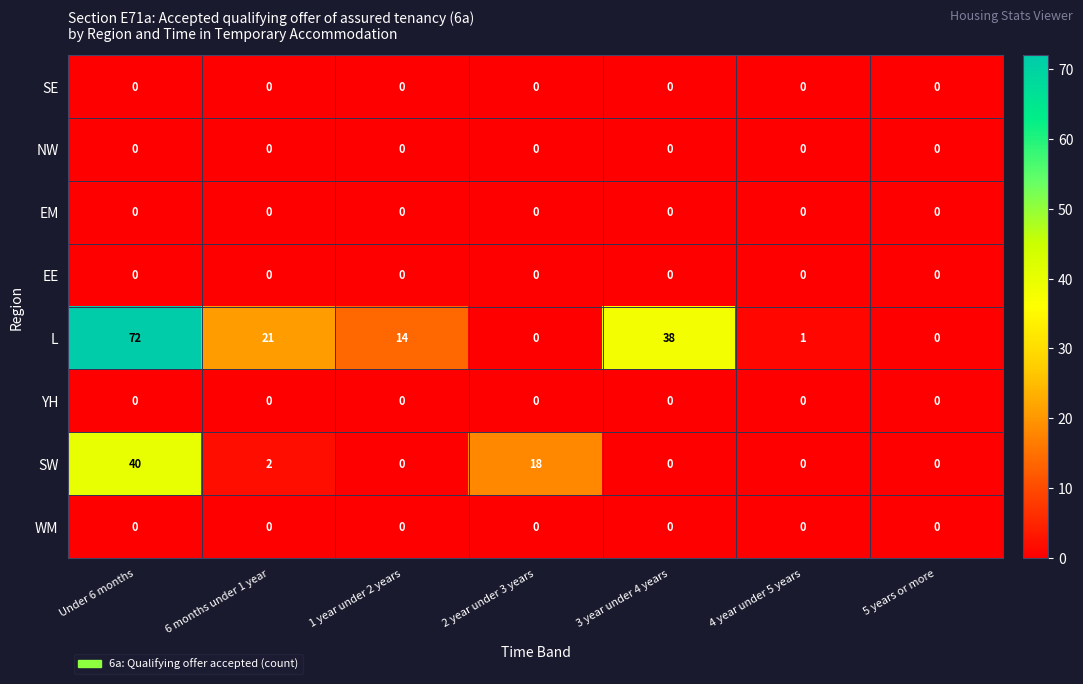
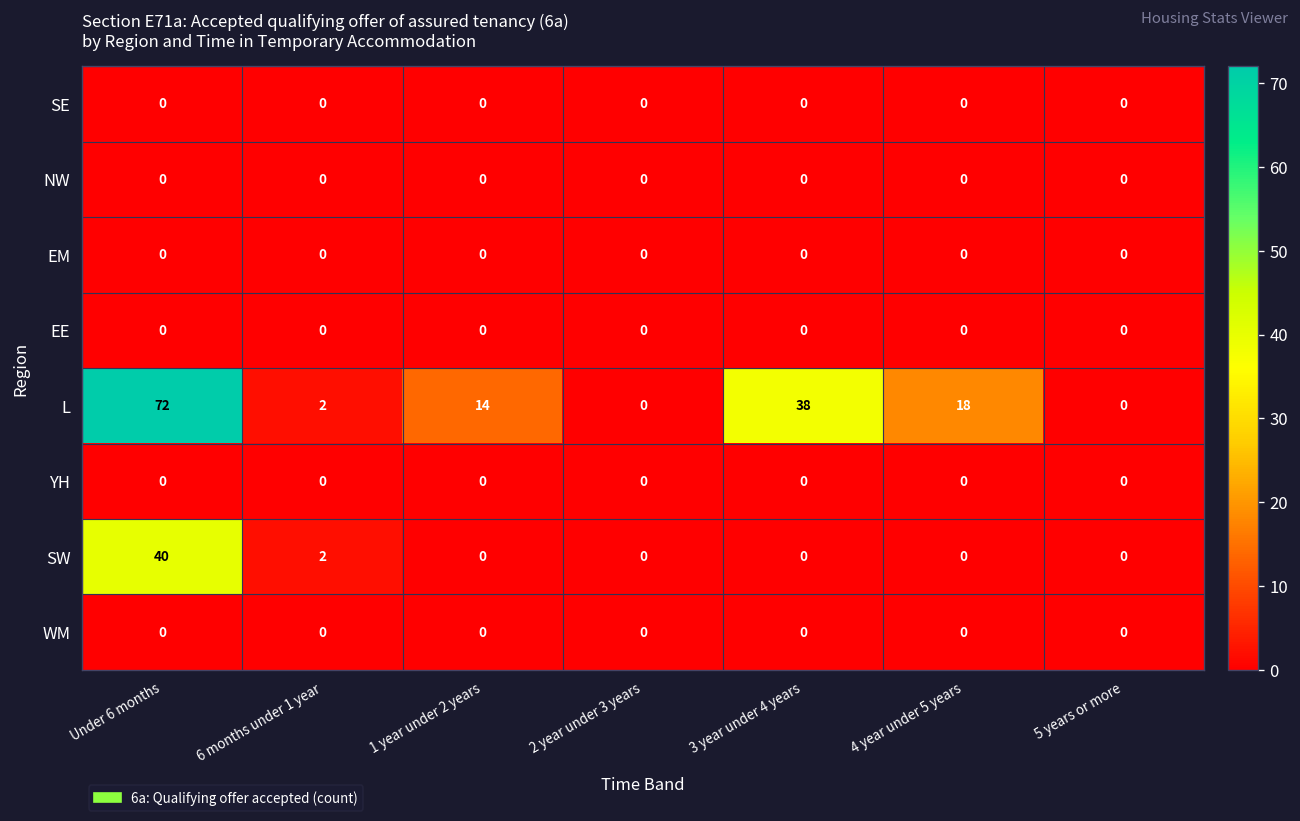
L, 6 months under 1 year: 21 -> 2
L, 4 year under 5 years: 1 -> 18
SW, 2 year under 3 years: 18 -> 0
